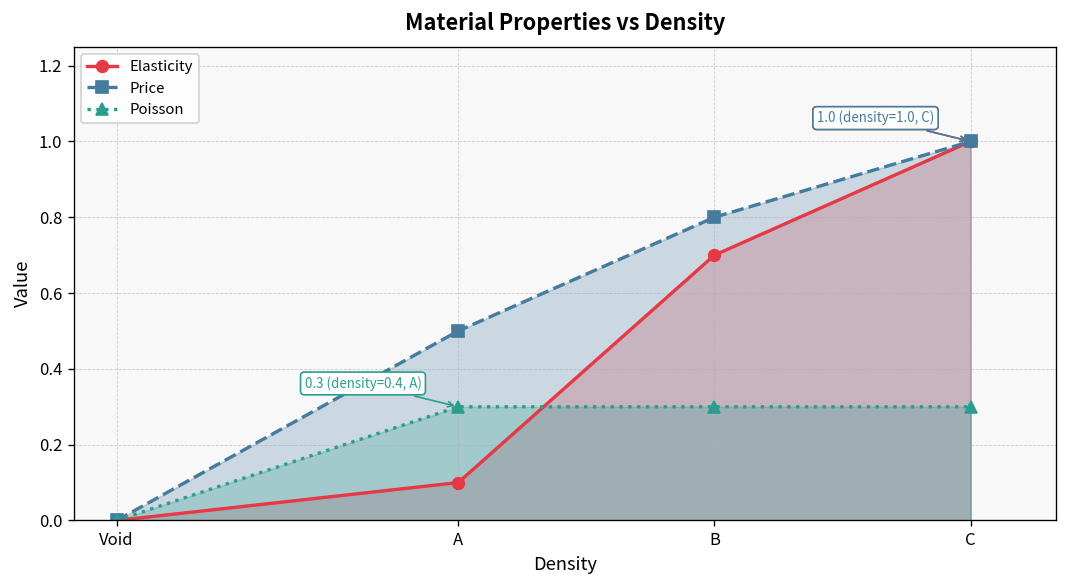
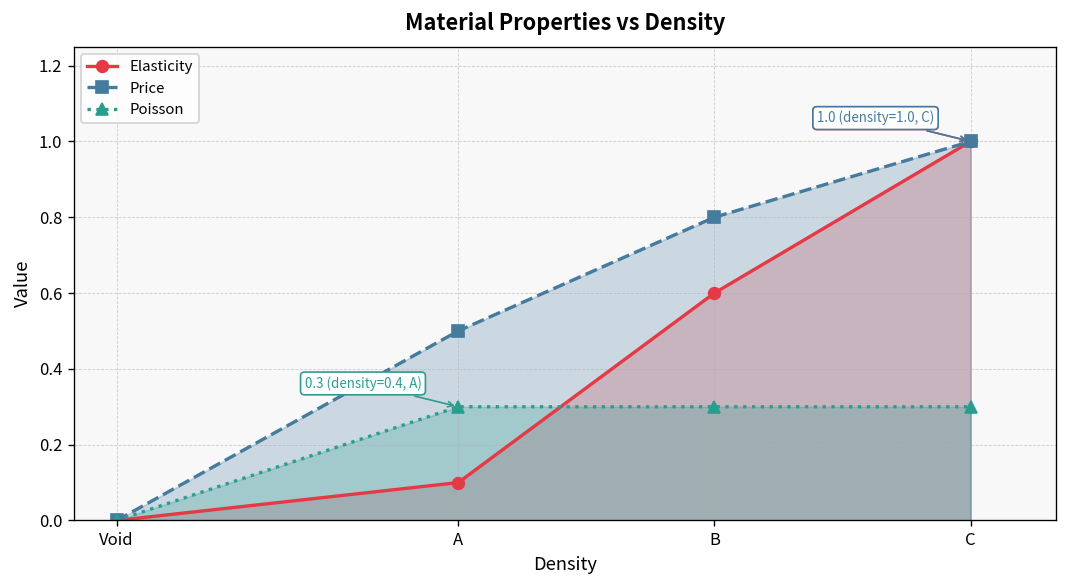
Elasticity, B: 0.7 -> 0.6
